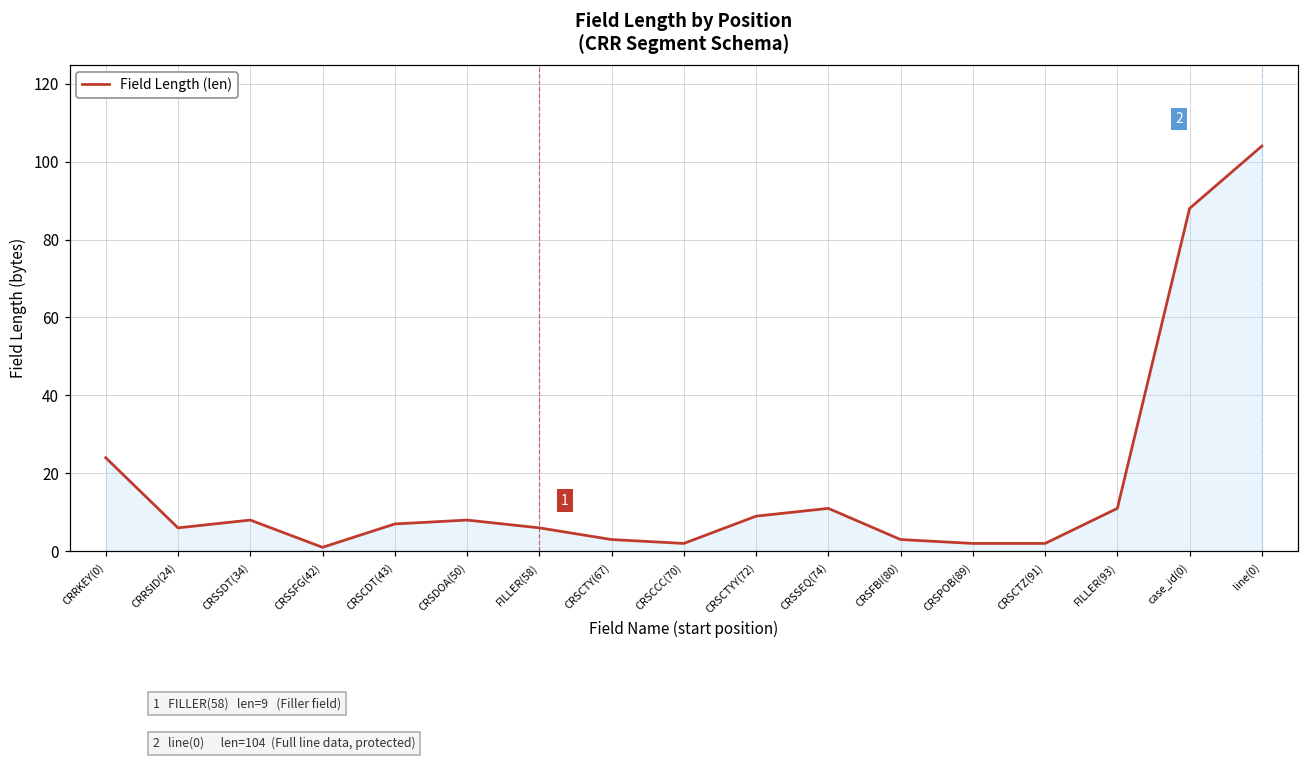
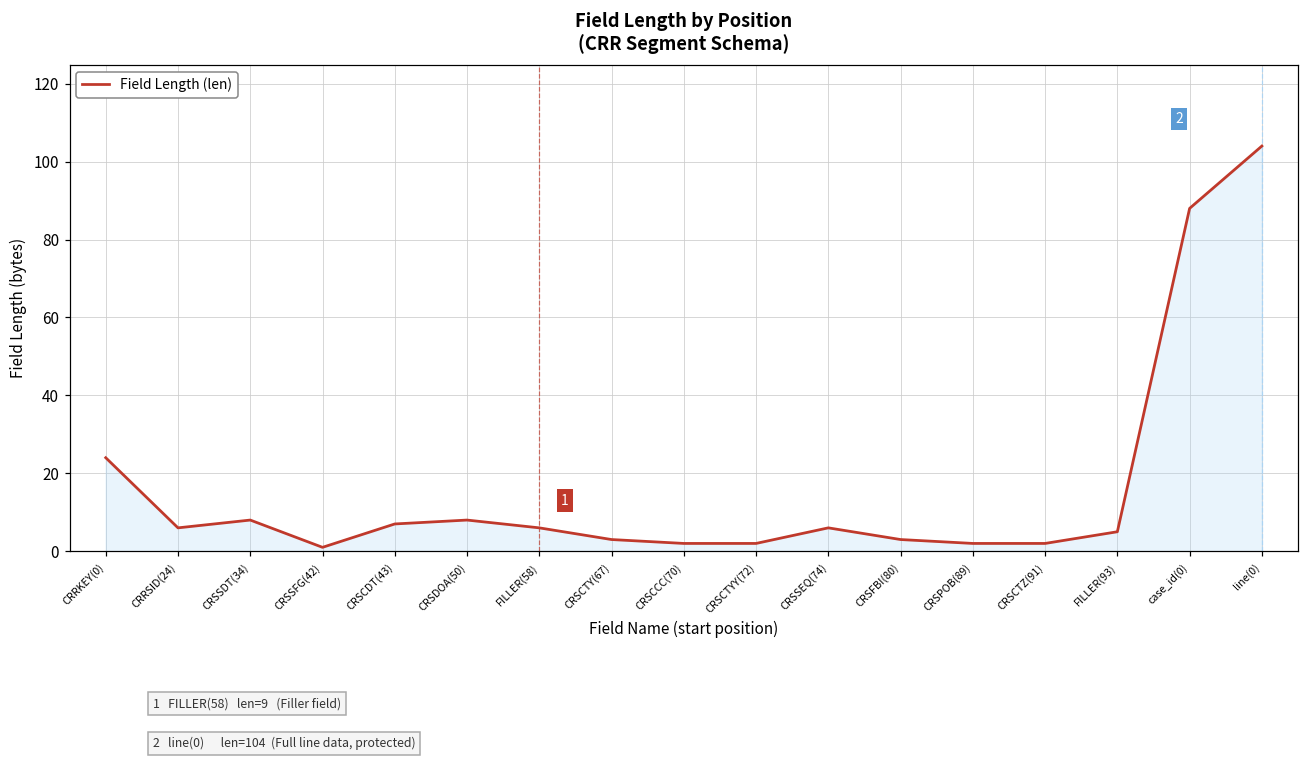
CRSCTYY(72): 9 -> 2
CRSSEQ(74): 11 -> 6
FILLER(93): 11 -> 5
